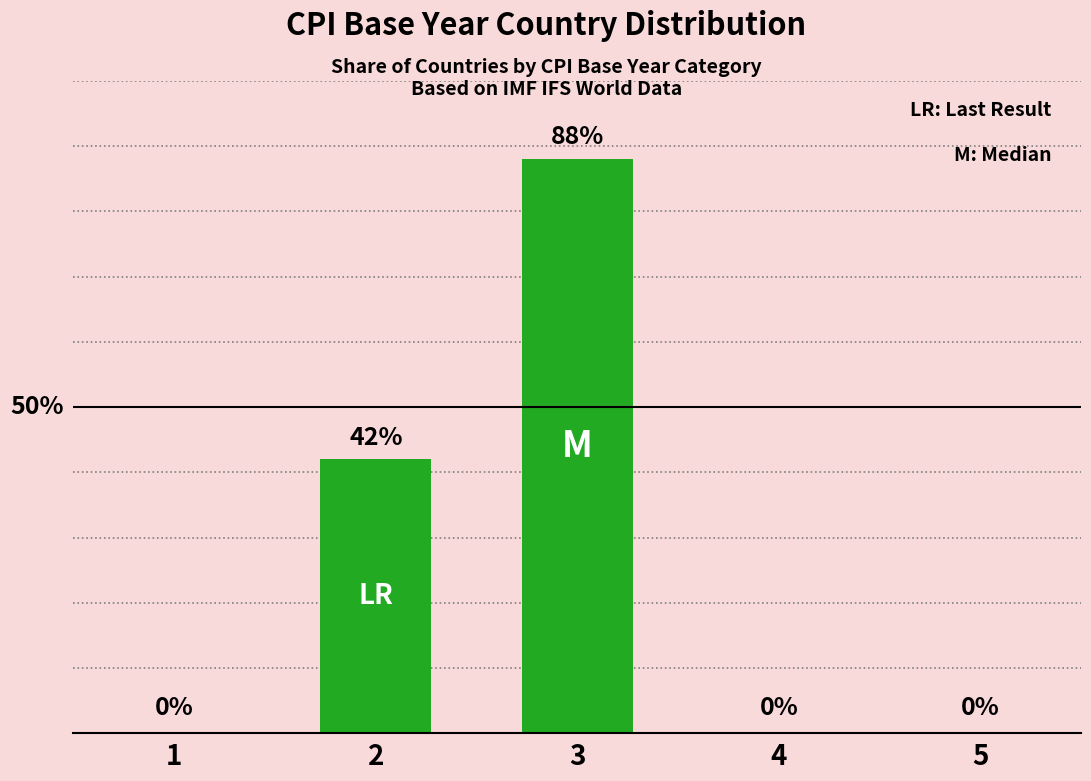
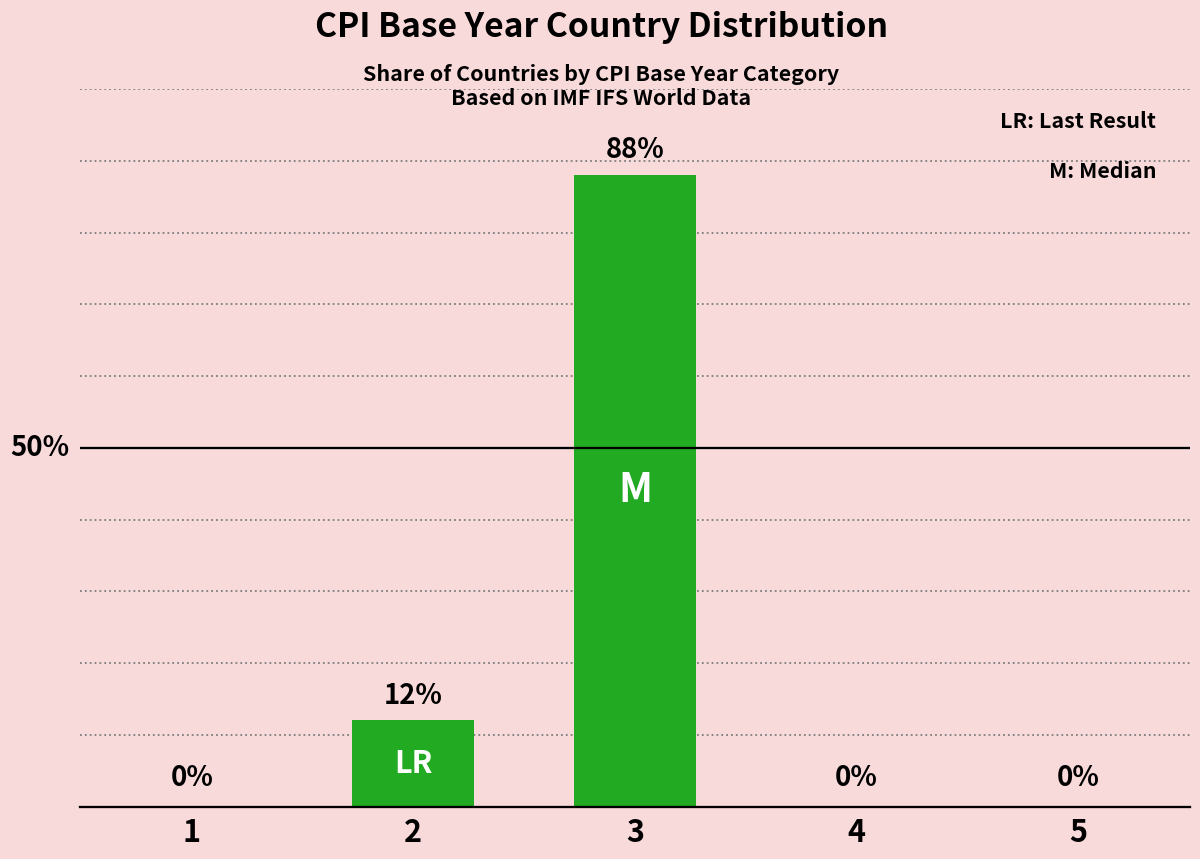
2: 42% -> 12%
